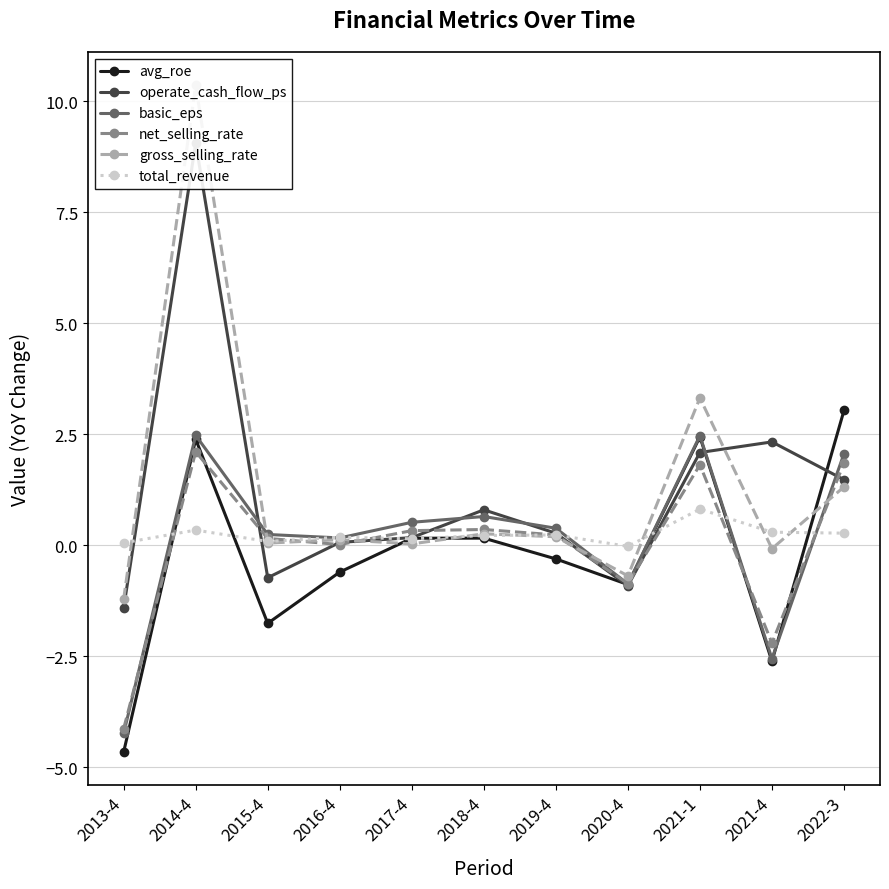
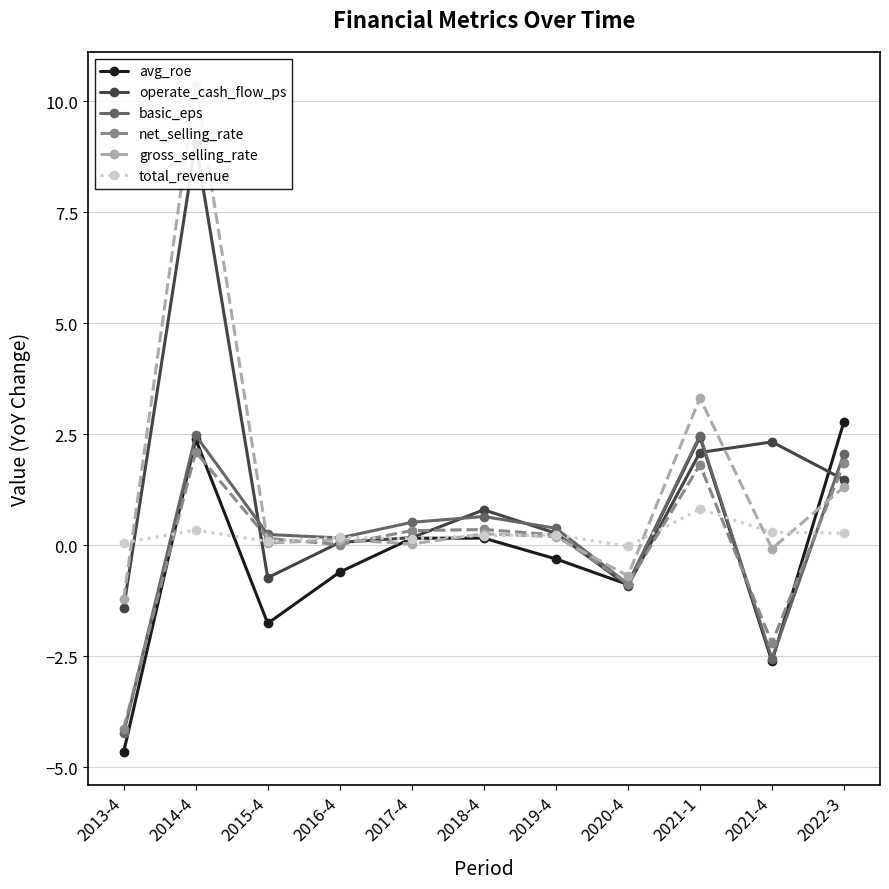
avg_roe, 2022-3: 3.0 -> 2.8
